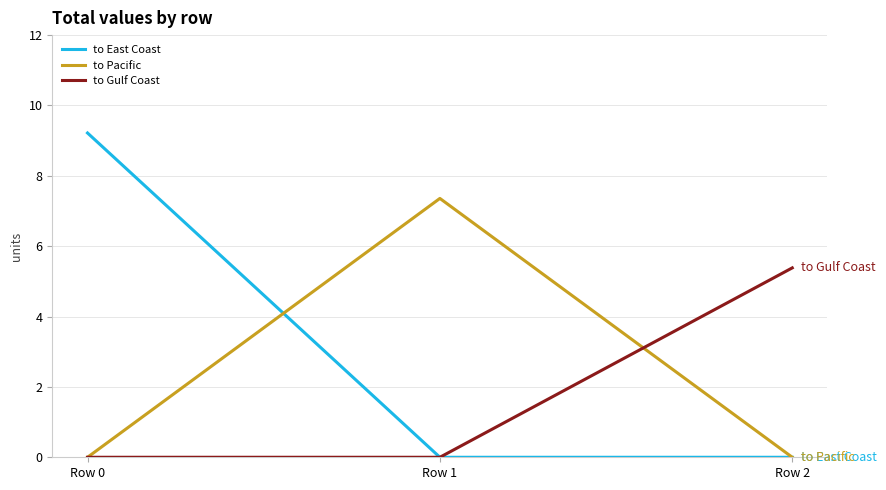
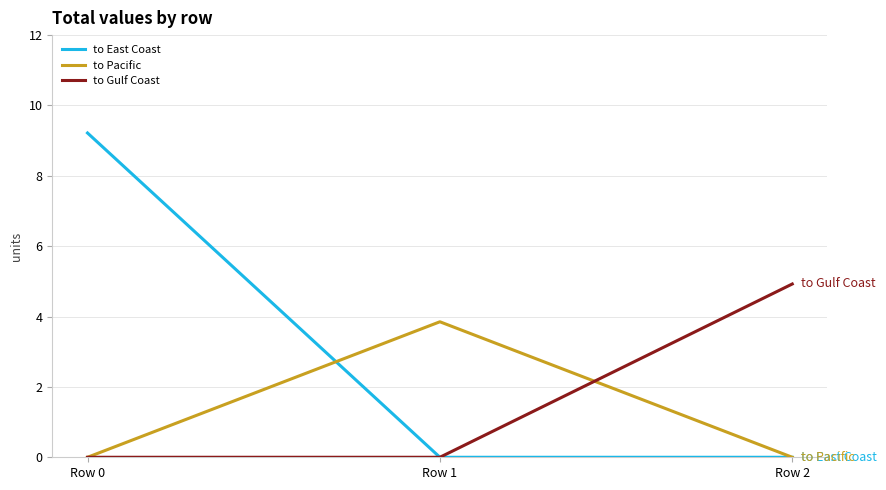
to Pacific, Row 1: 7.4 -> 3.9
to Gulf Coast, Row 2: 5.4 -> 4.9
